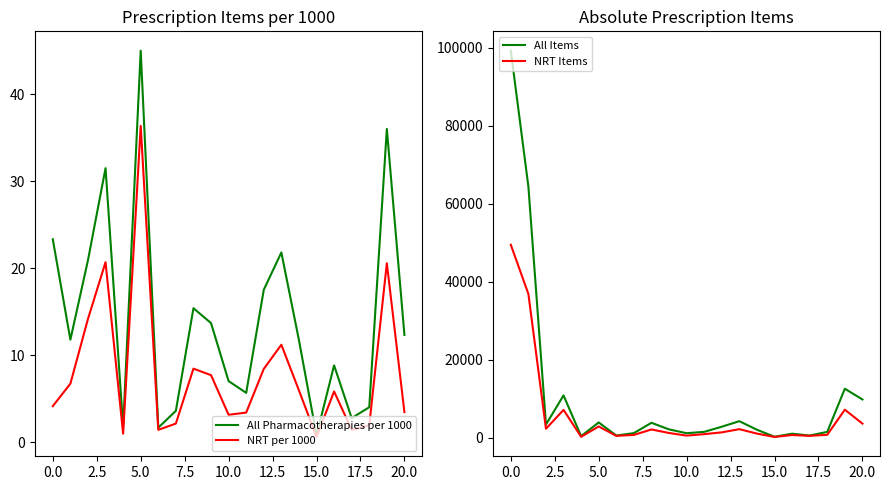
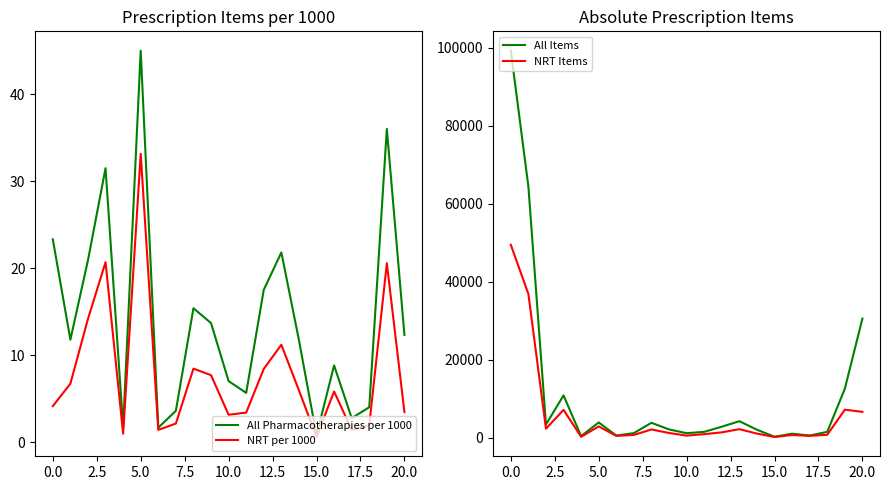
Prescription Items per 1000, NRT per 1000, 5.0: 36 -> 33
Absolute Prescription Items, All Items, 20.0: 10000 -> 31000
Absolute Prescription Items, NRT Items, 20.0: 4000 -> 7000
